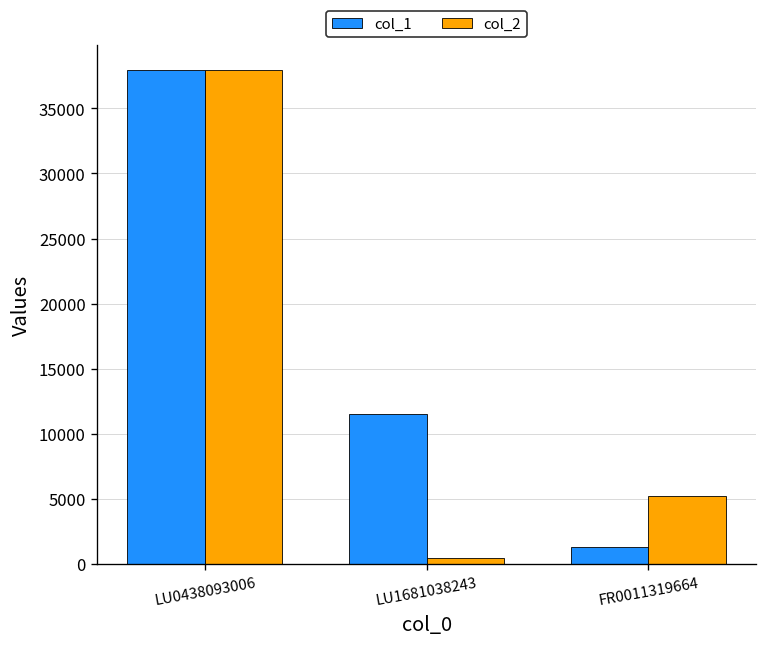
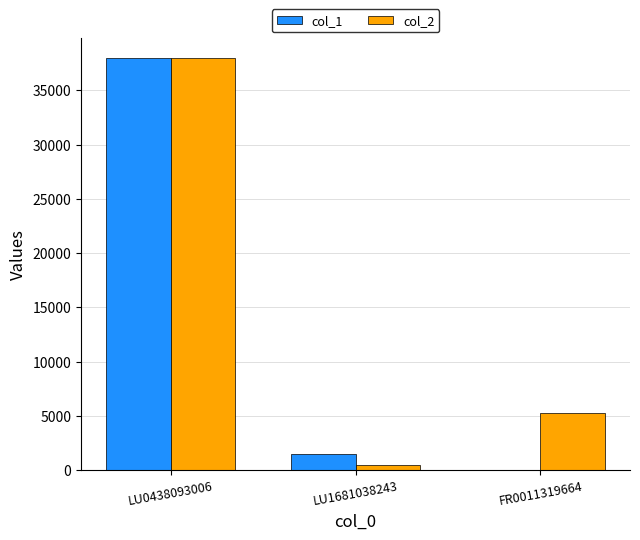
col_1, LU1681038243: 11500 -> 1400
col_1, FR0011319664: 1300 -> 0
